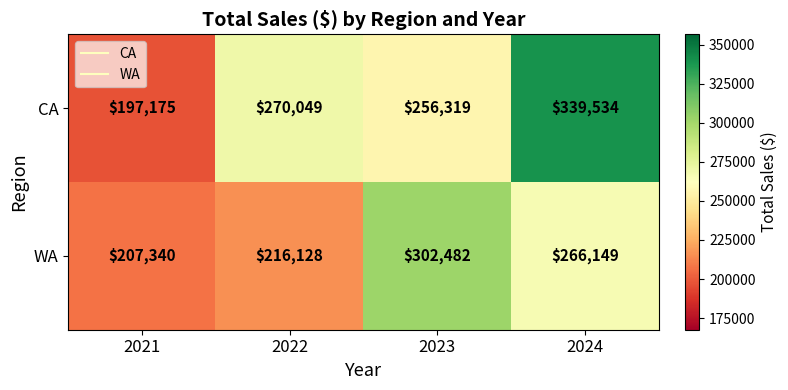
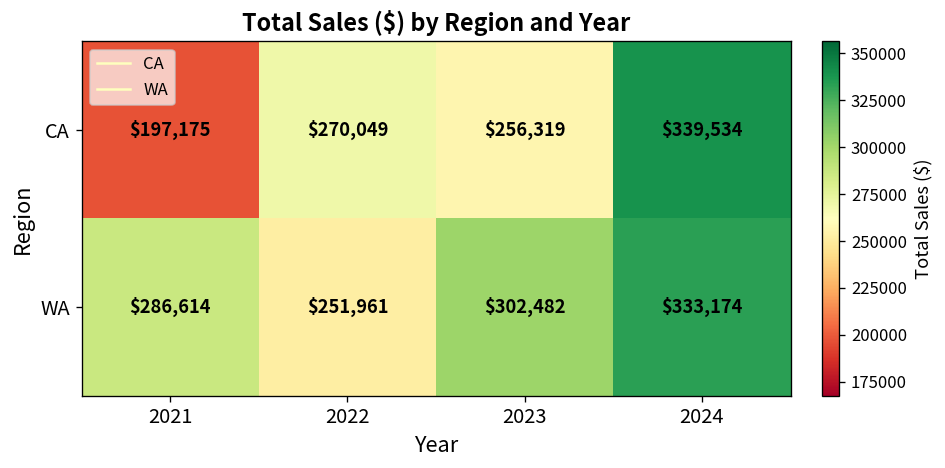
WA, 2021: $207,340 -> $286,614
WA, 2022: $216,128 -> $251,961
WA, 2024: $266,149 -> $333,174
